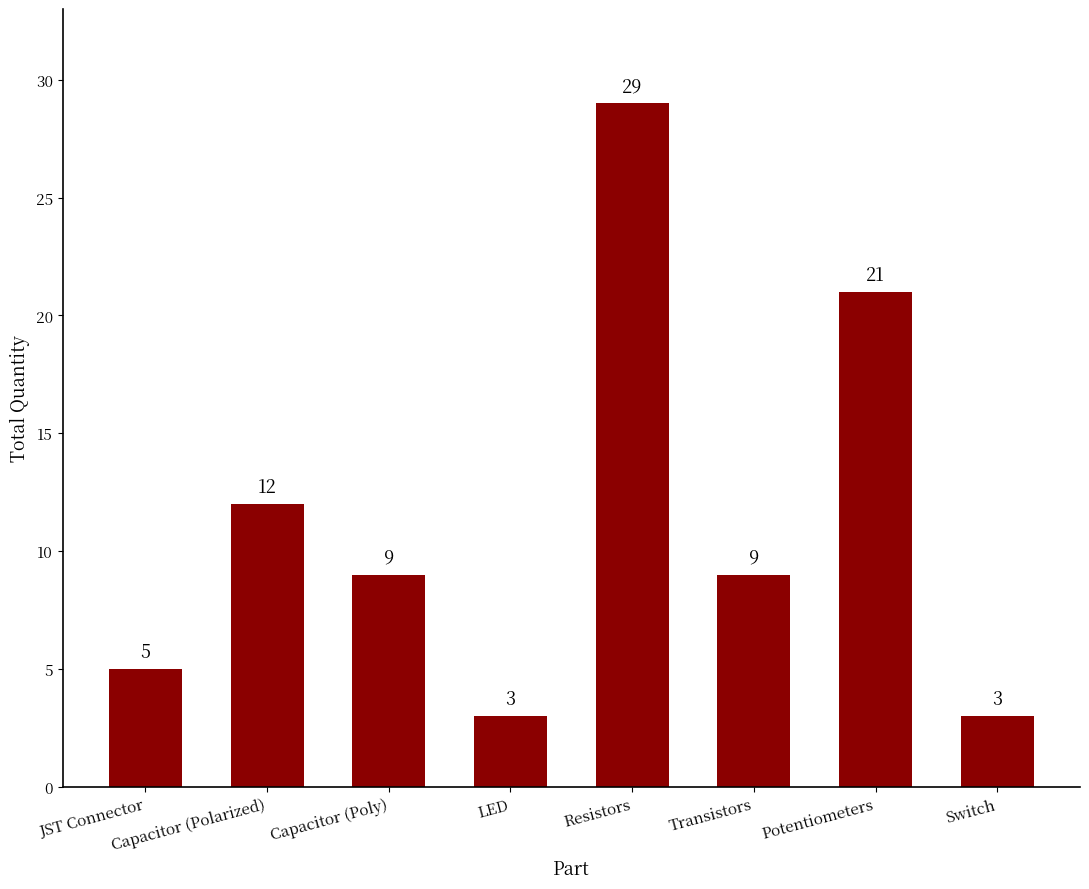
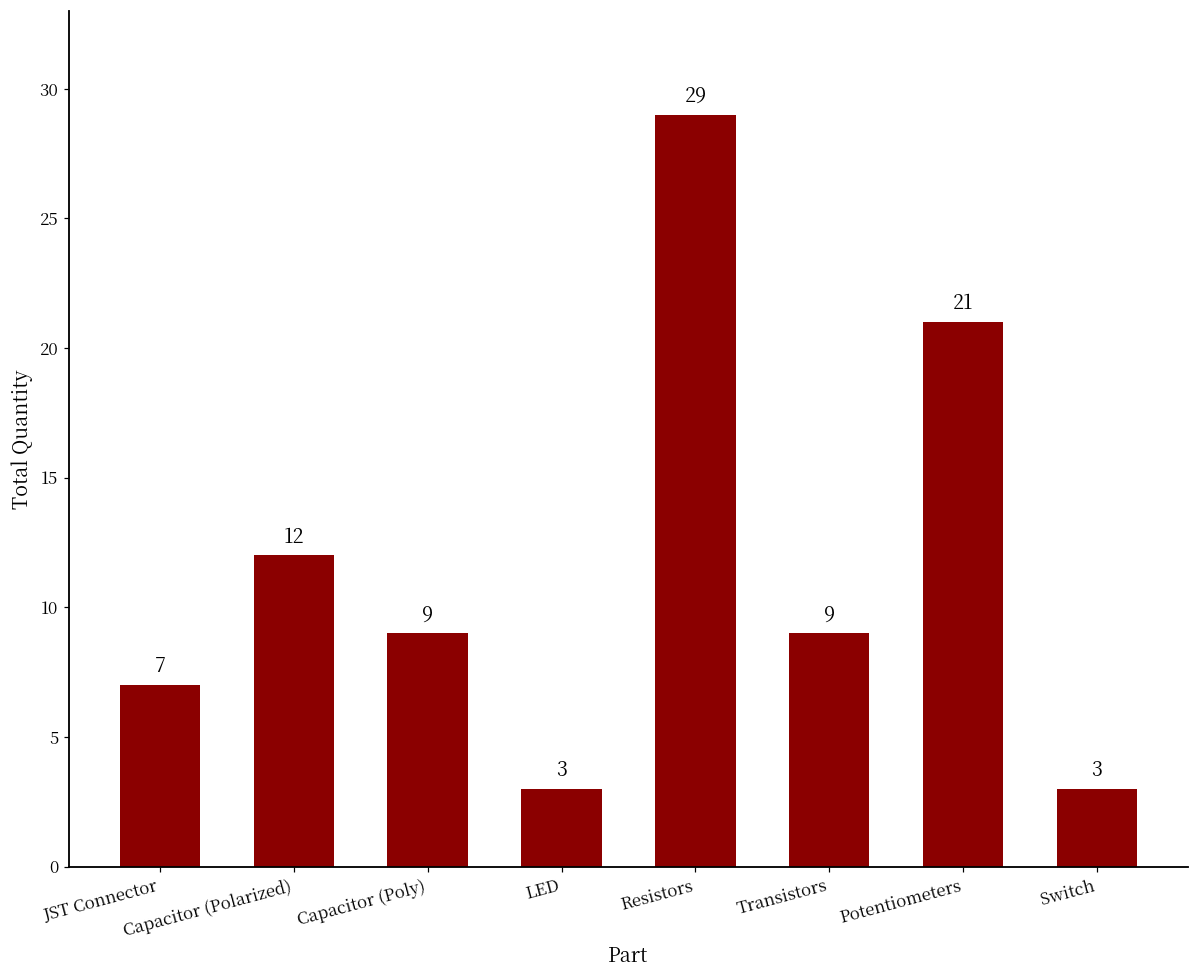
JST Connector: 5 -> 7
